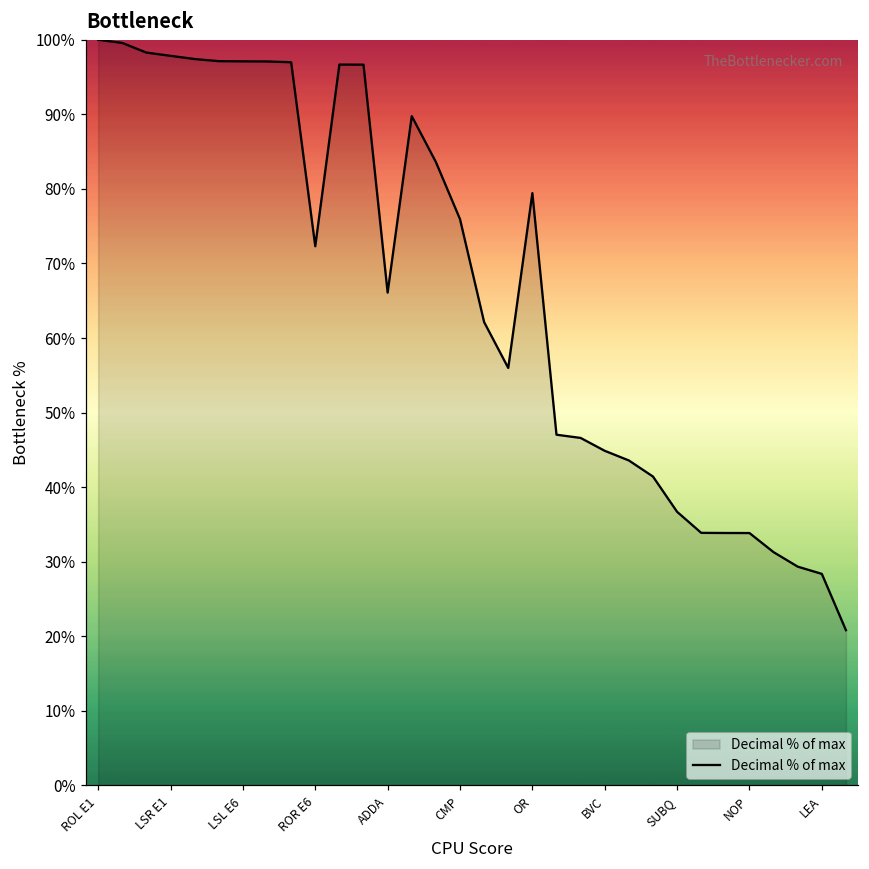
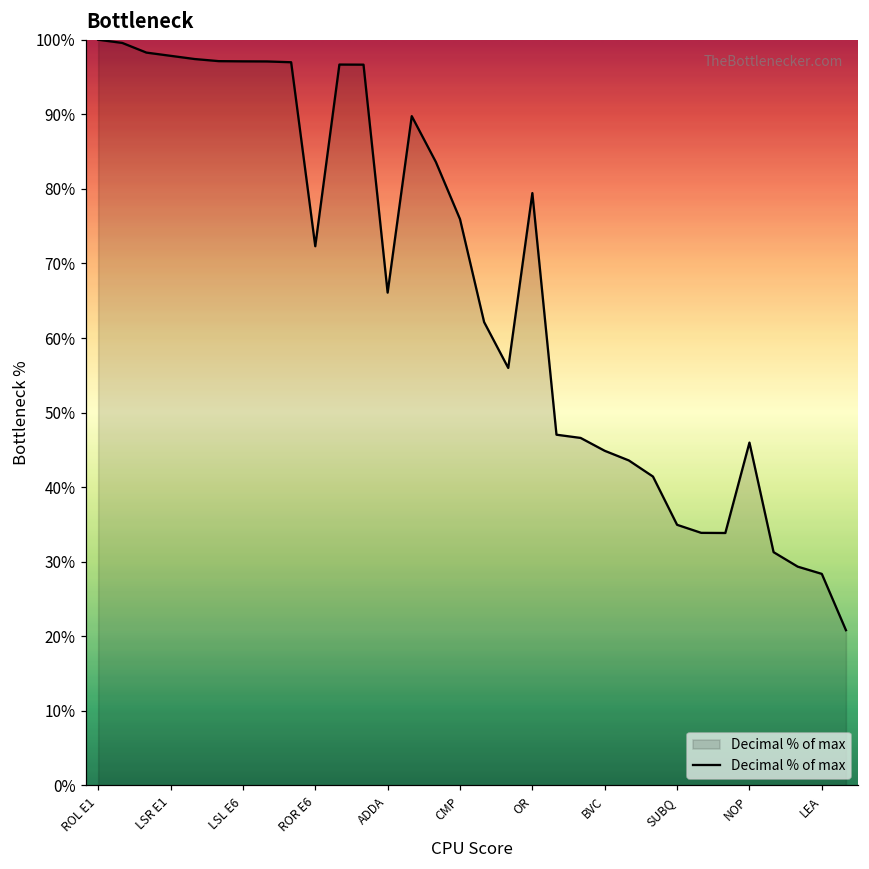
SUBQ: 37% -> 35%
NOP: 34% -> 46%
